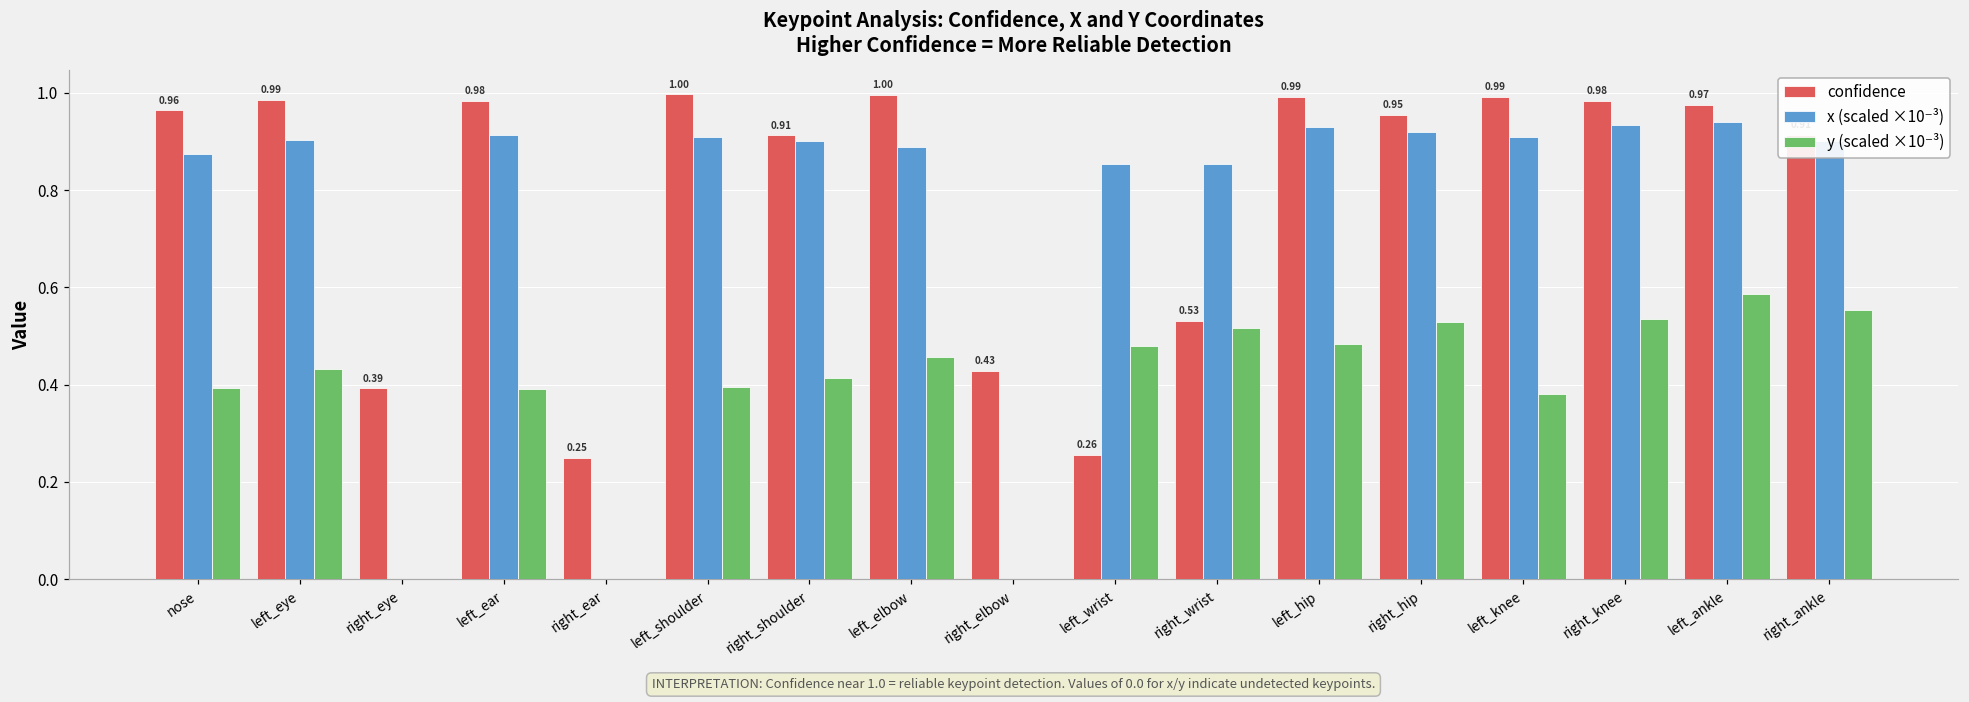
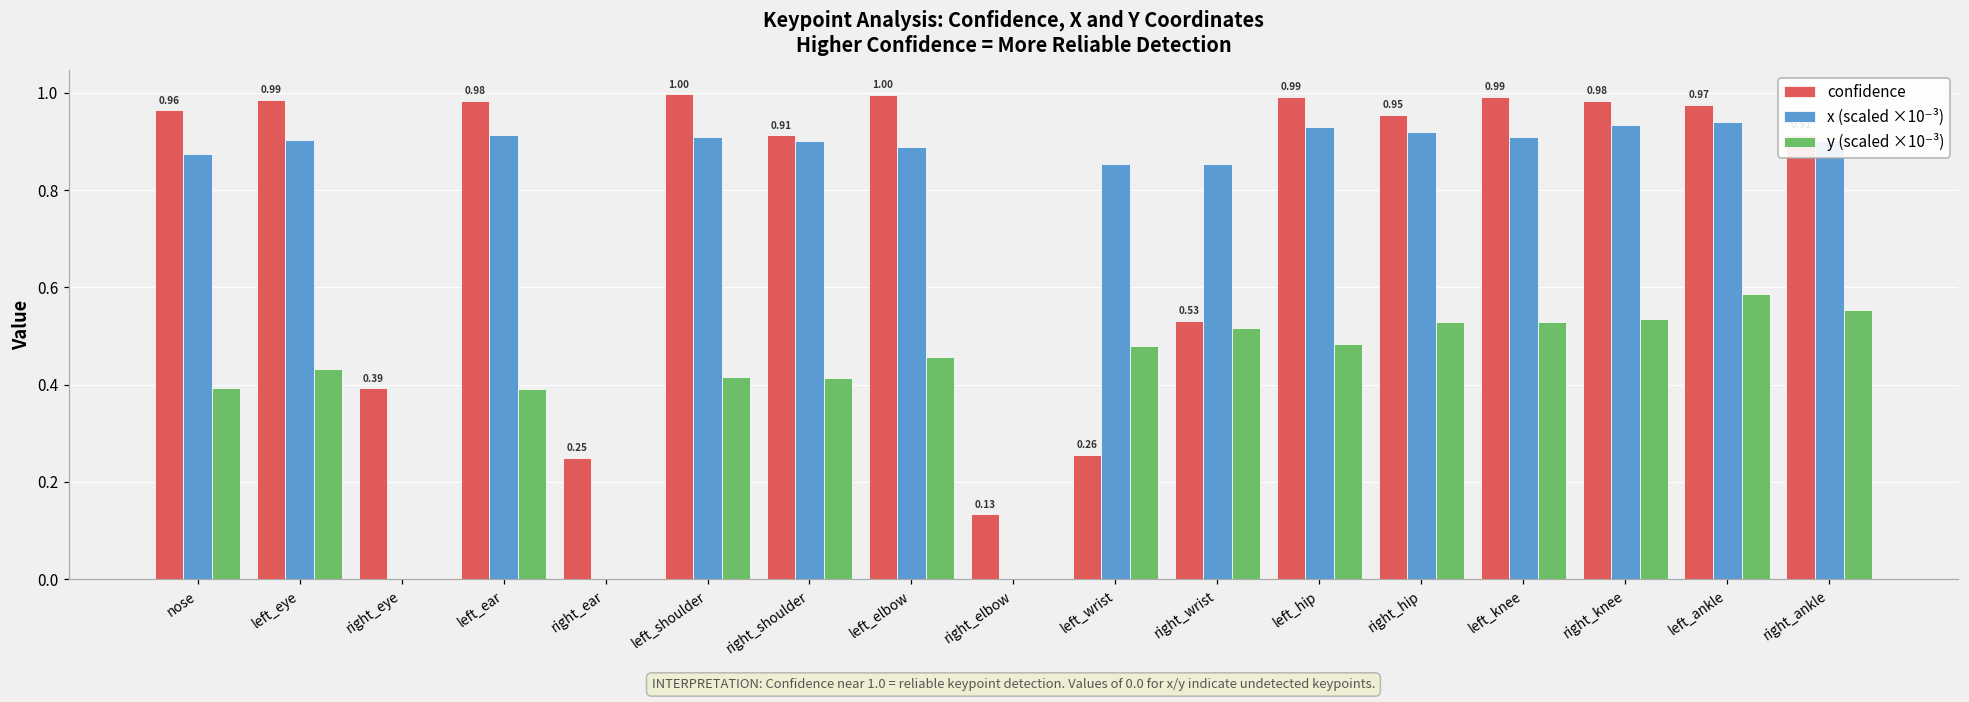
y (scaled ×10⁻³), left_shoulder: 0.39 -> 0.42
confidence, right_elbow: 0.43 -> 0.13
y (scaled ×10⁻³), left_knee: 0.38 -> 0.53
